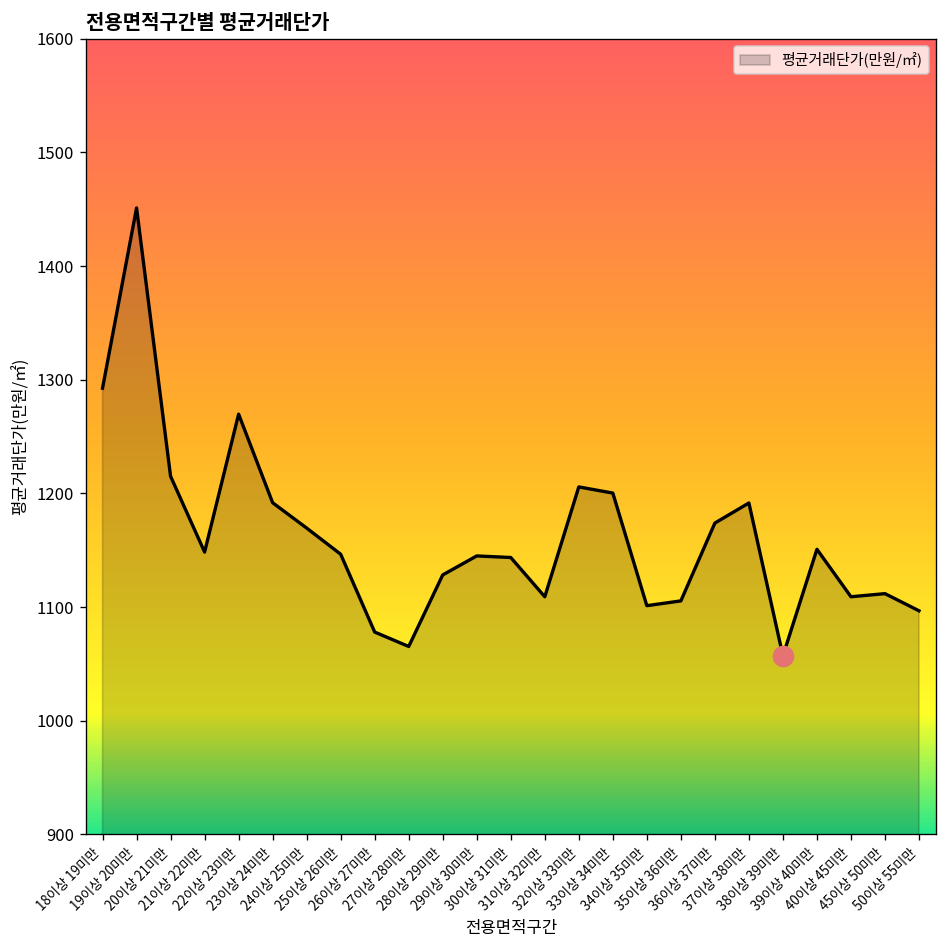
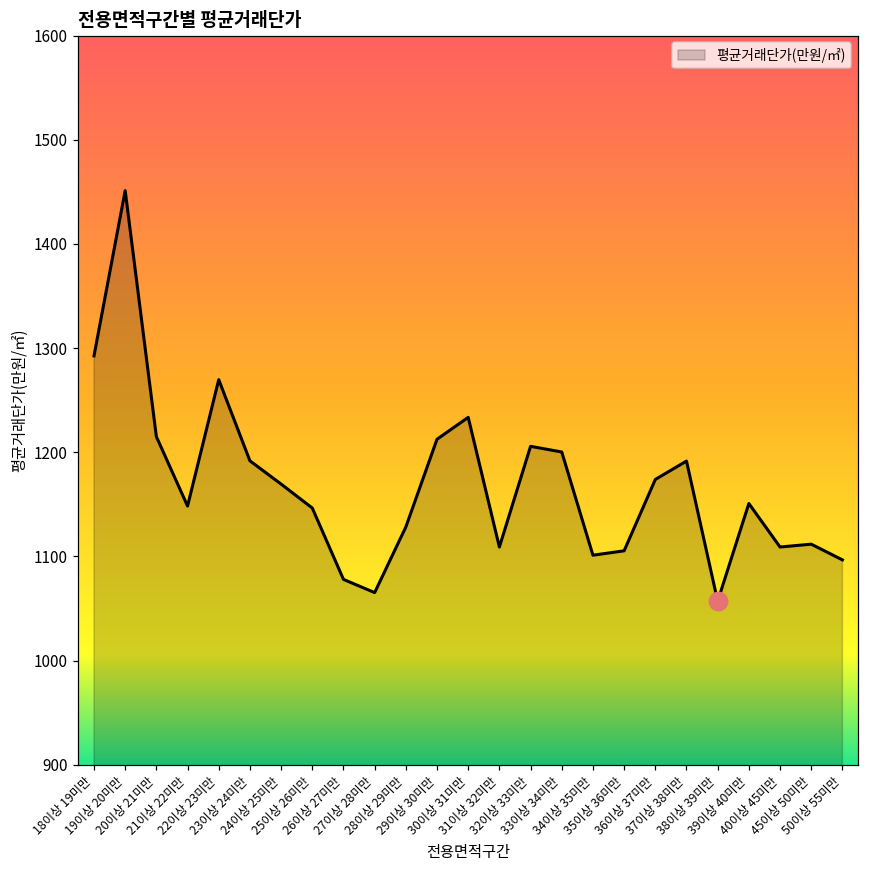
평균거래단가(만원/㎡), 29이상 30미만: 1140 -> 1210
평균거래단가(만원/㎡), 30이상 31미만: 1140 -> 1230
